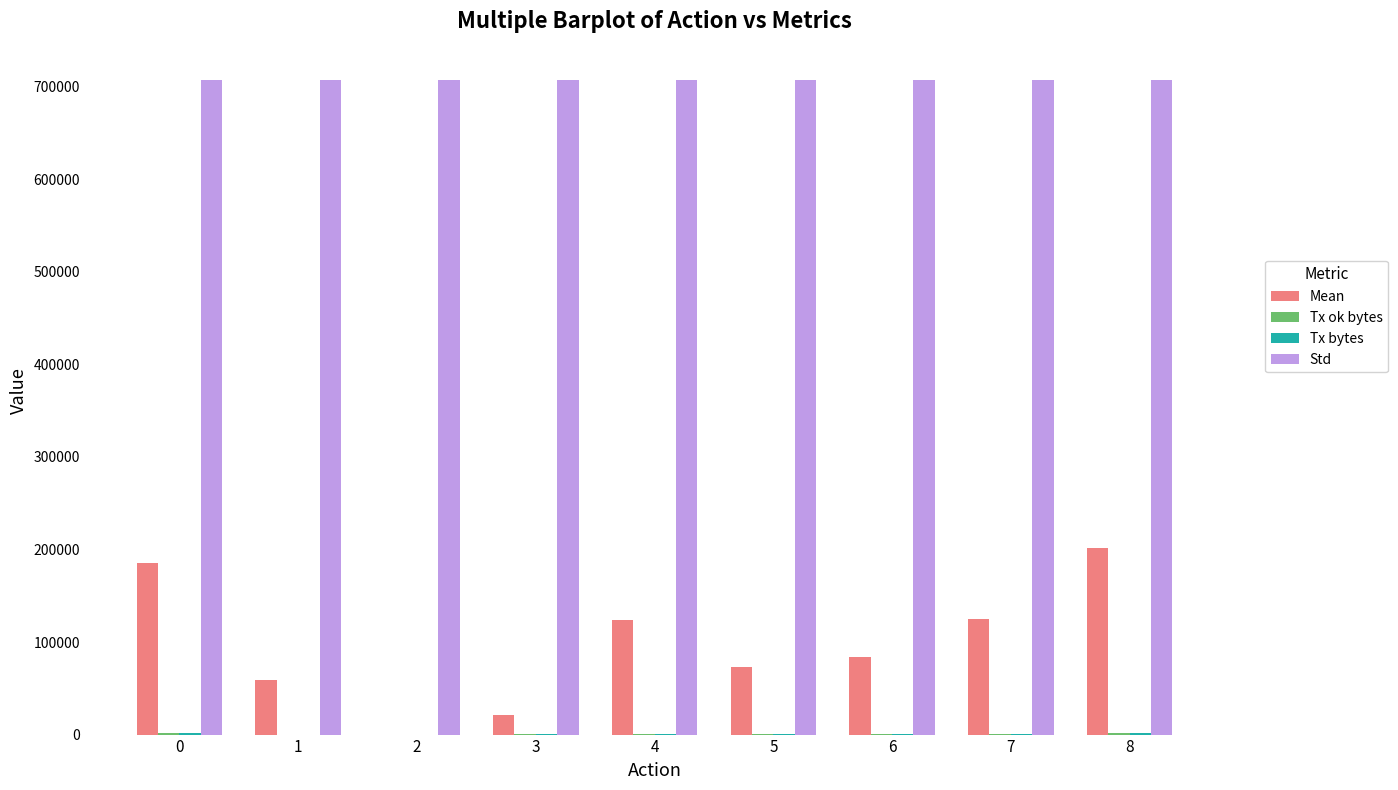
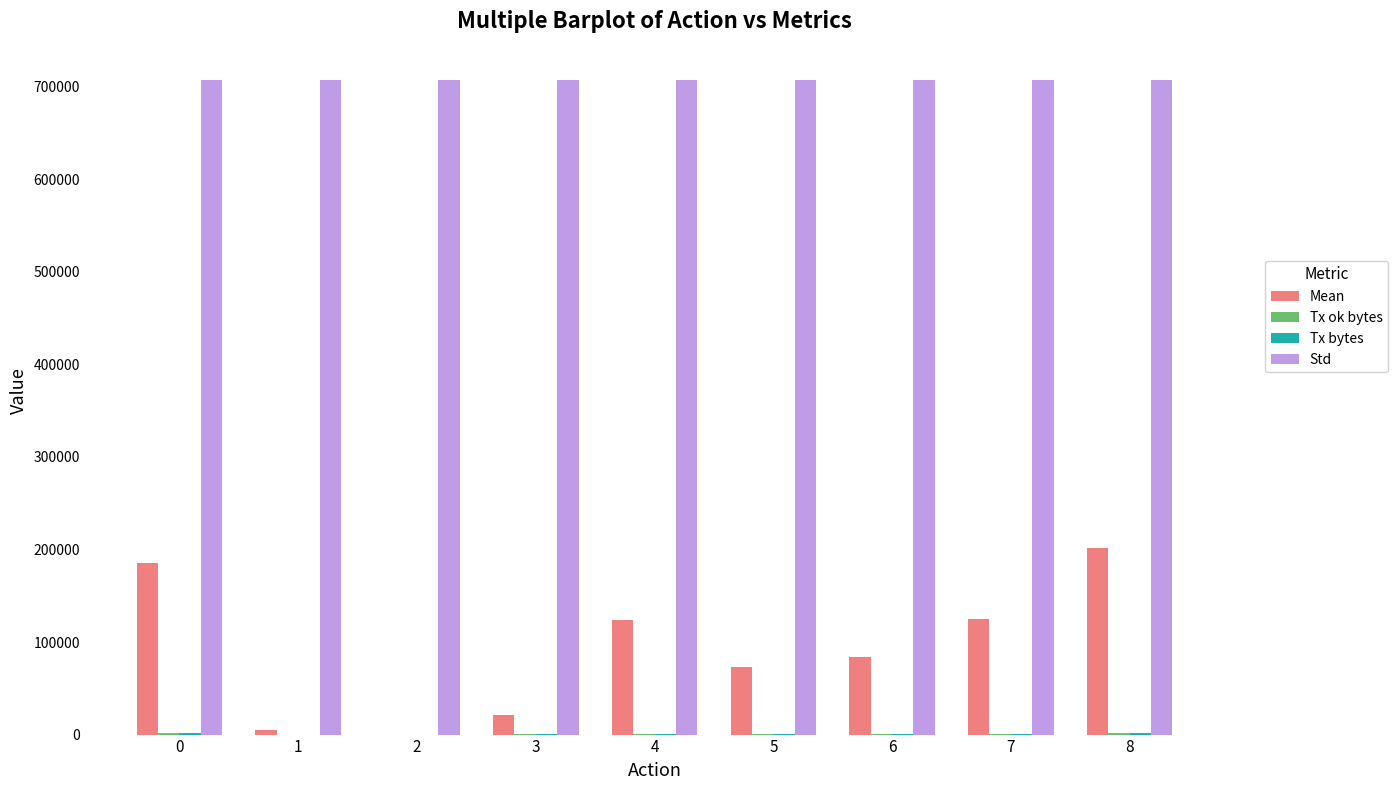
Mean, 1: 60000 -> 10000
